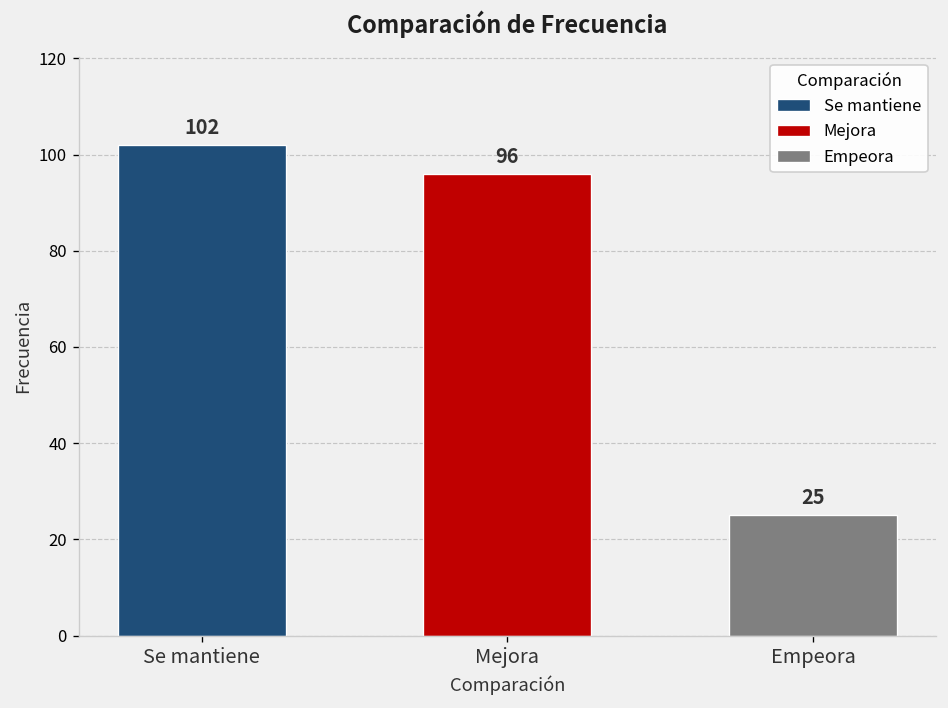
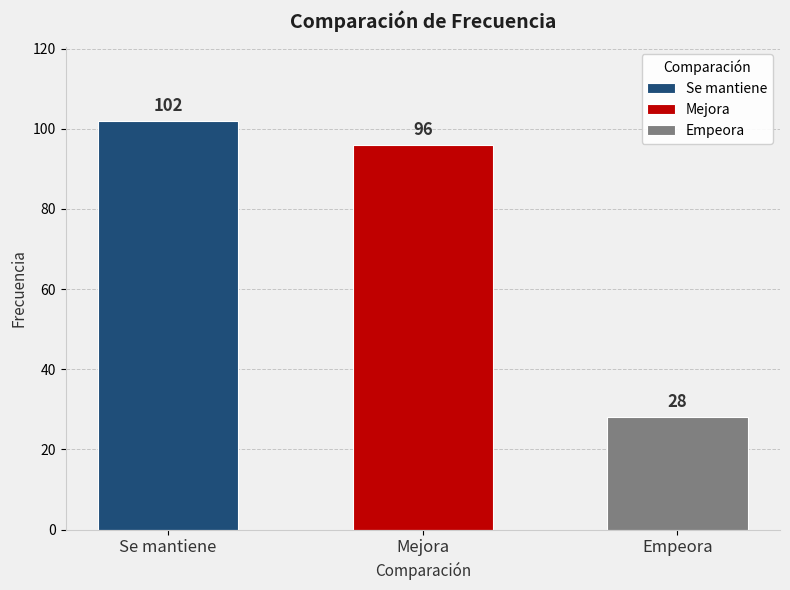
Empeora: 25 -> 28
